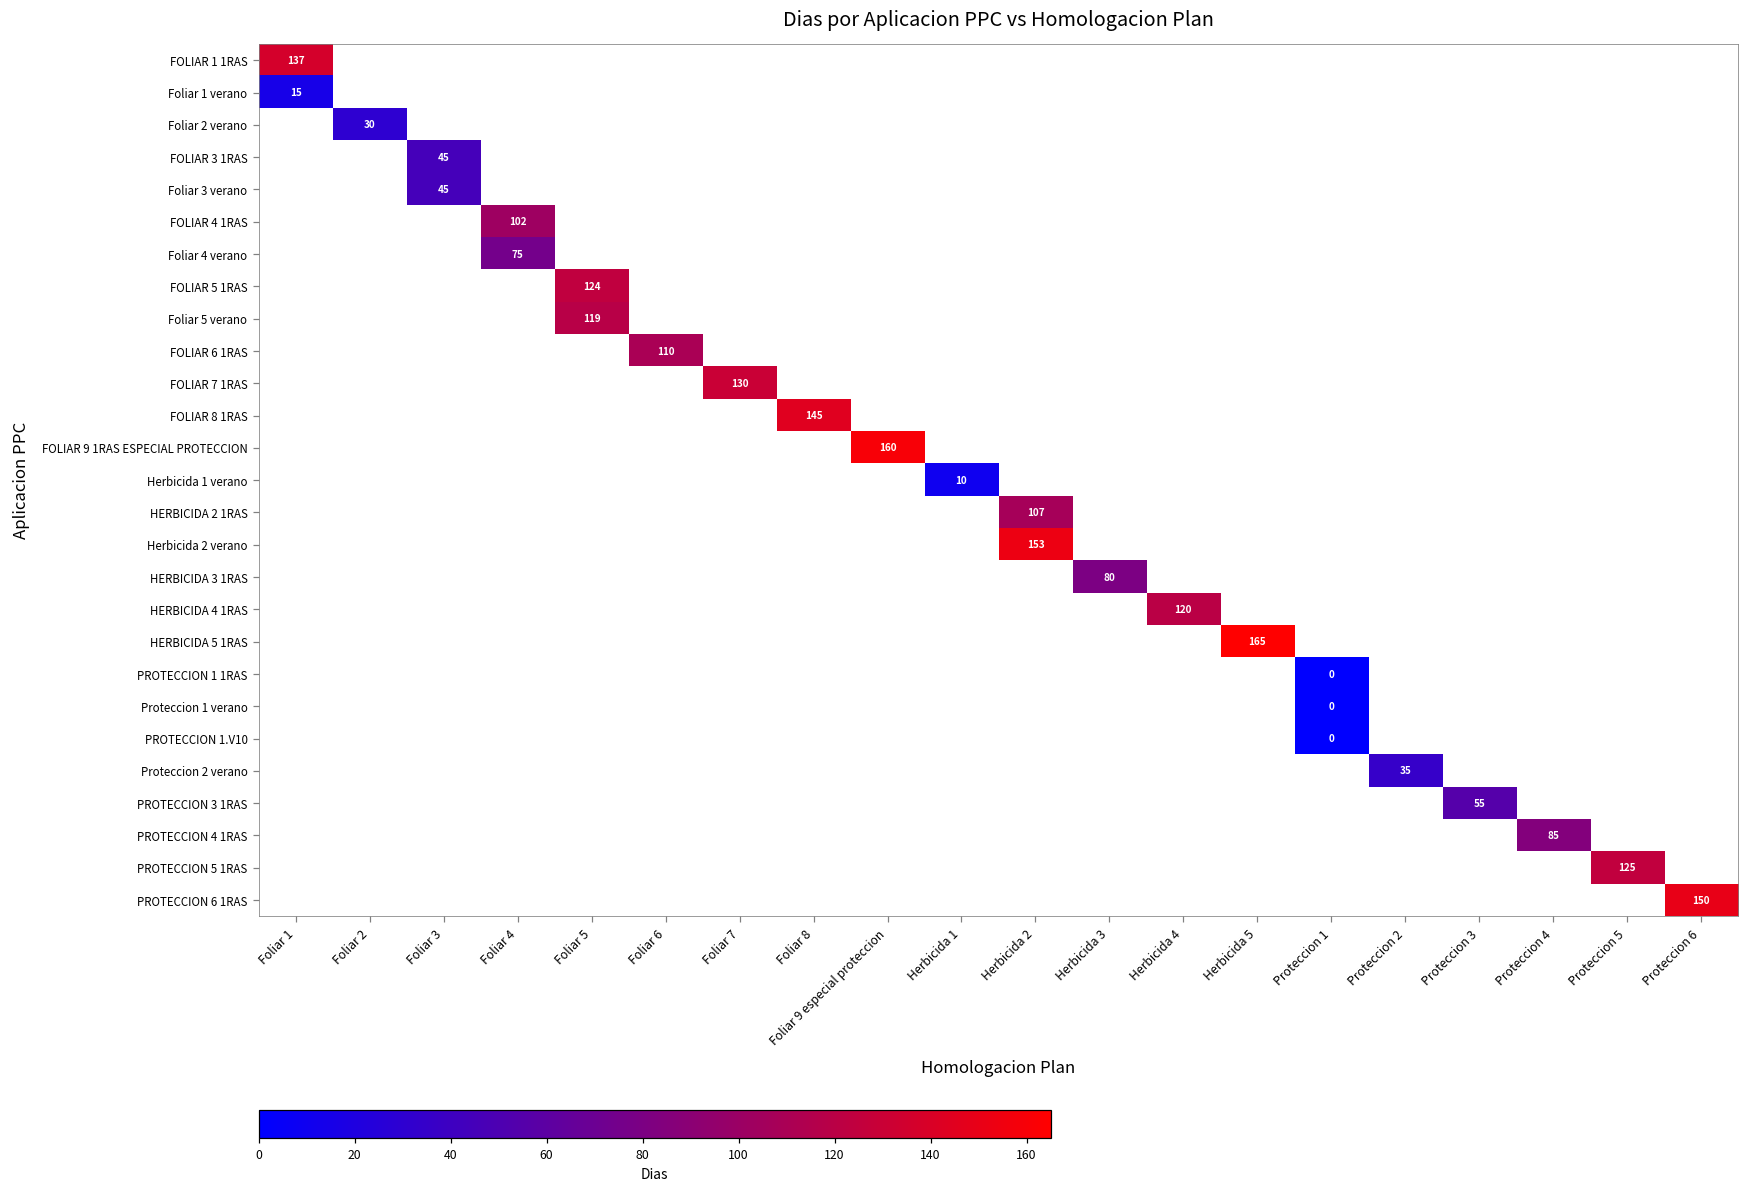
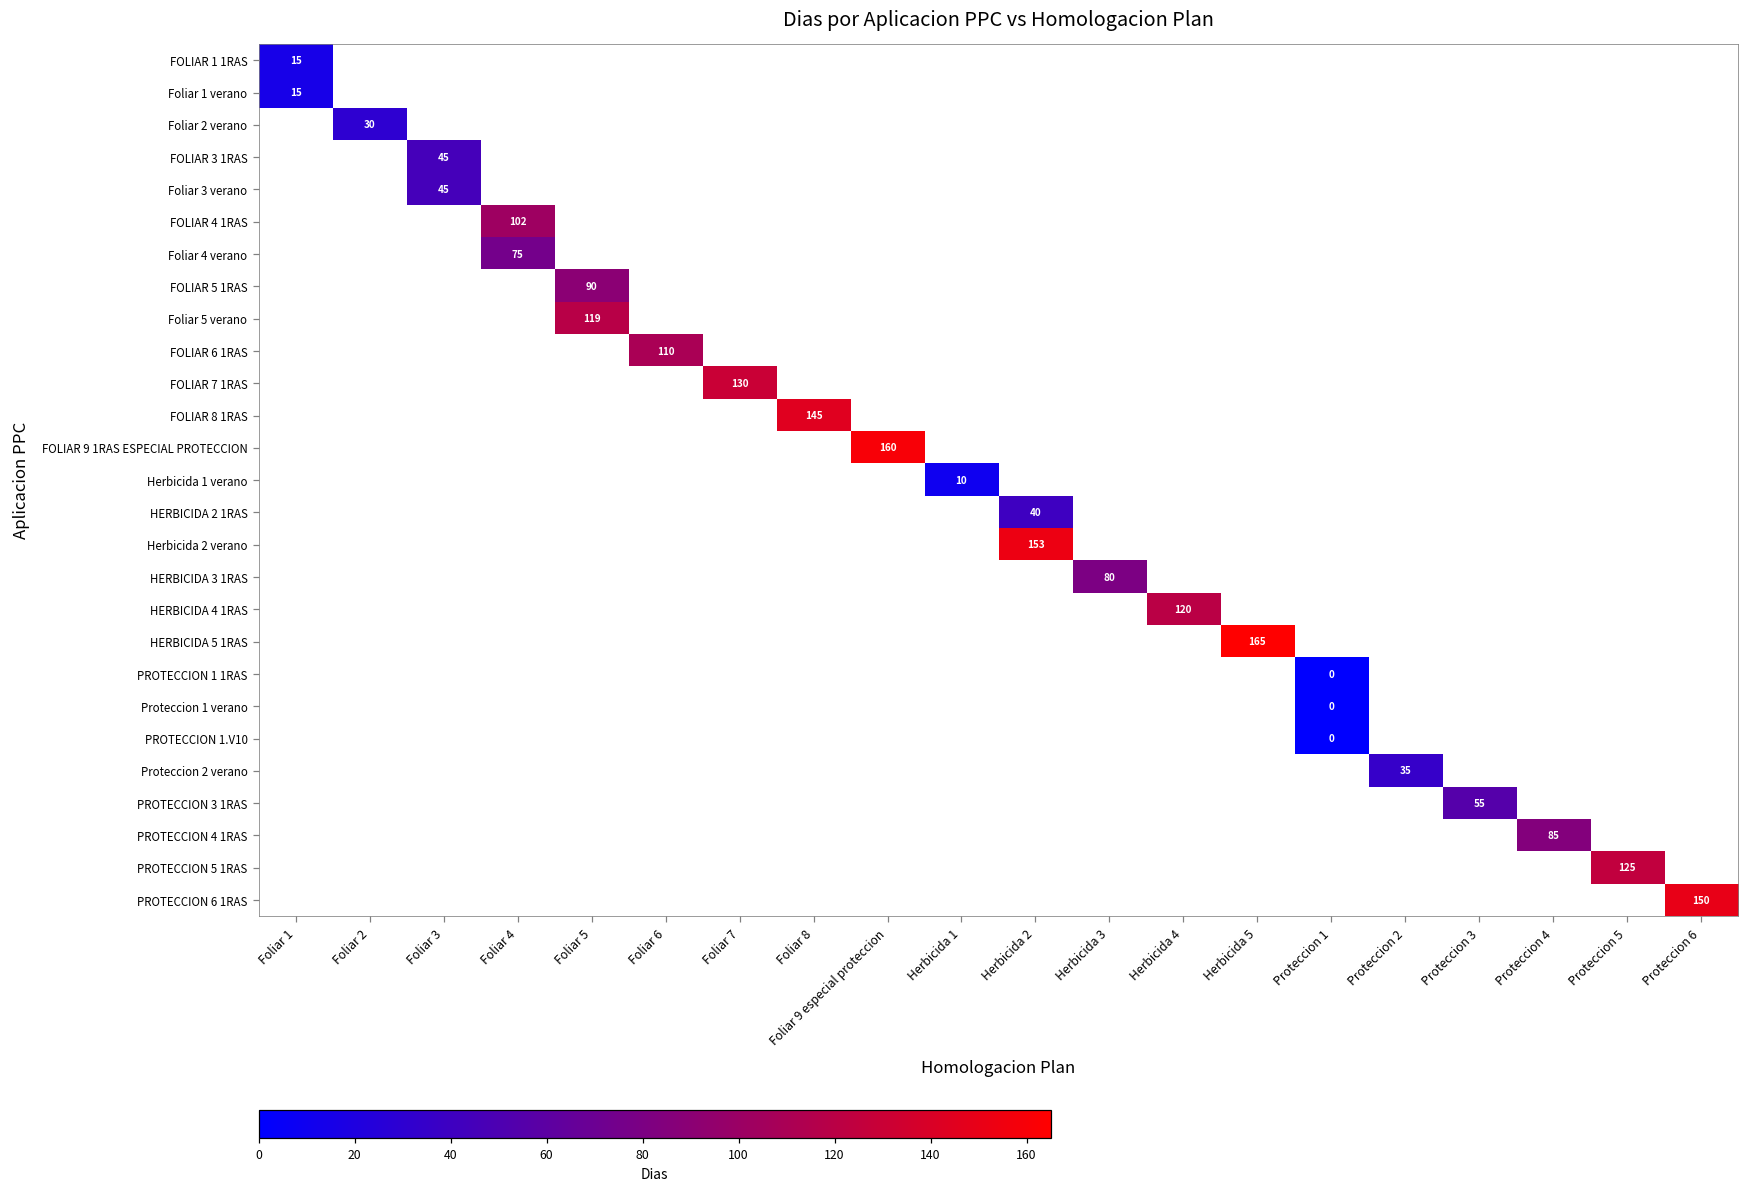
FOLIAR 1 1RAS, Foliar 1: 137 -> 15
FOLIAR 5 1RAS, Foliar 5: 124 -> 90
HERBICIDA 2 1RAS, Herbicida 2: 107 -> 40
